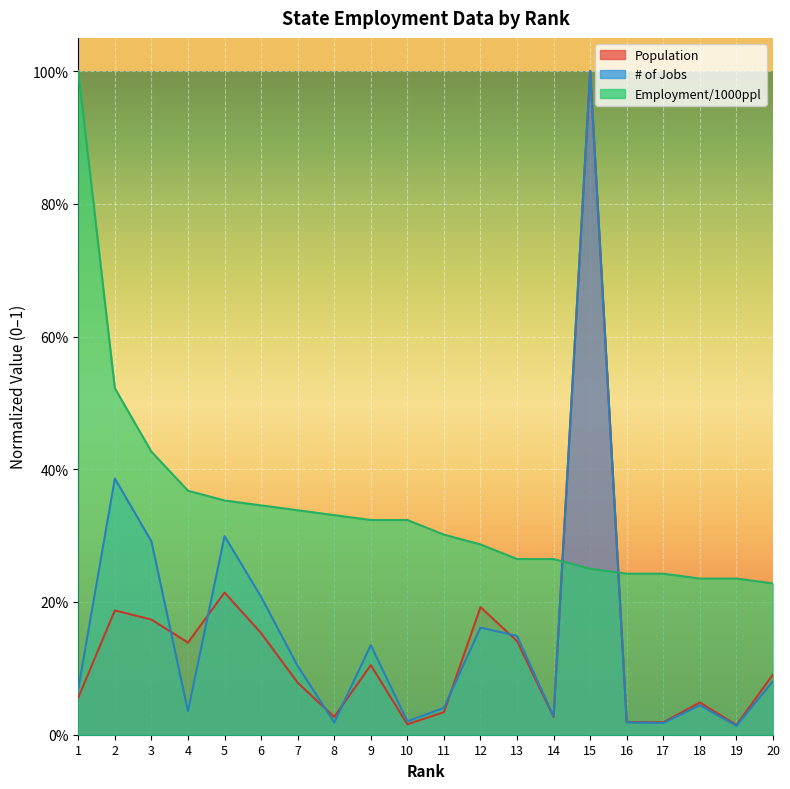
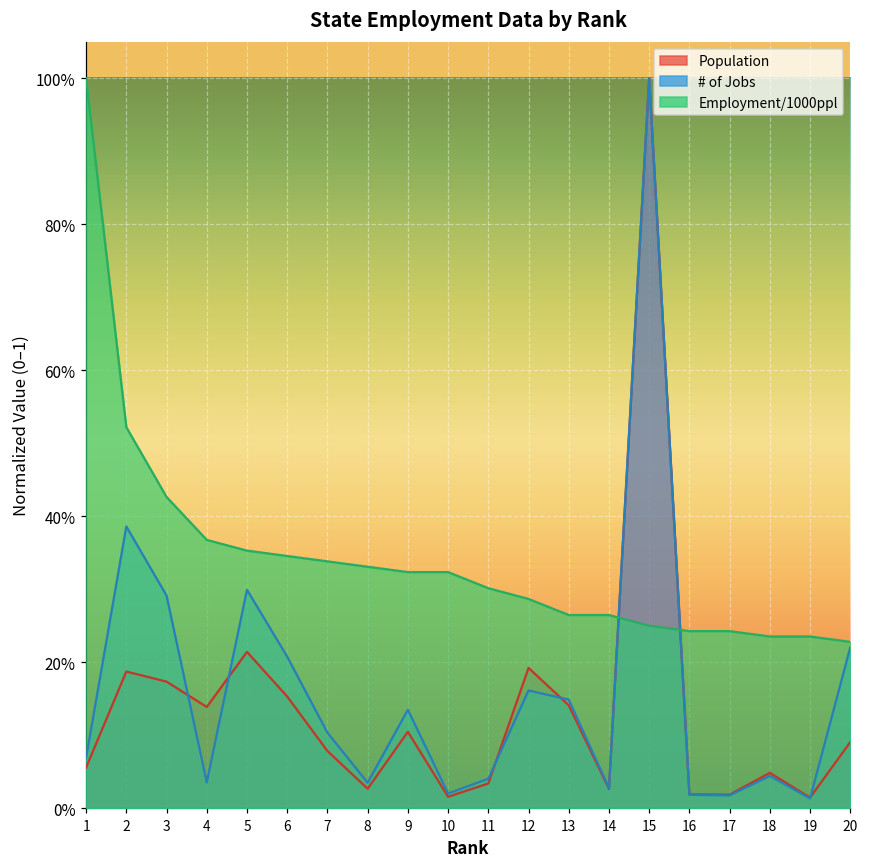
# of Jobs, 8: 2% -> 3%
# of Jobs, 20: 8% -> 22%
